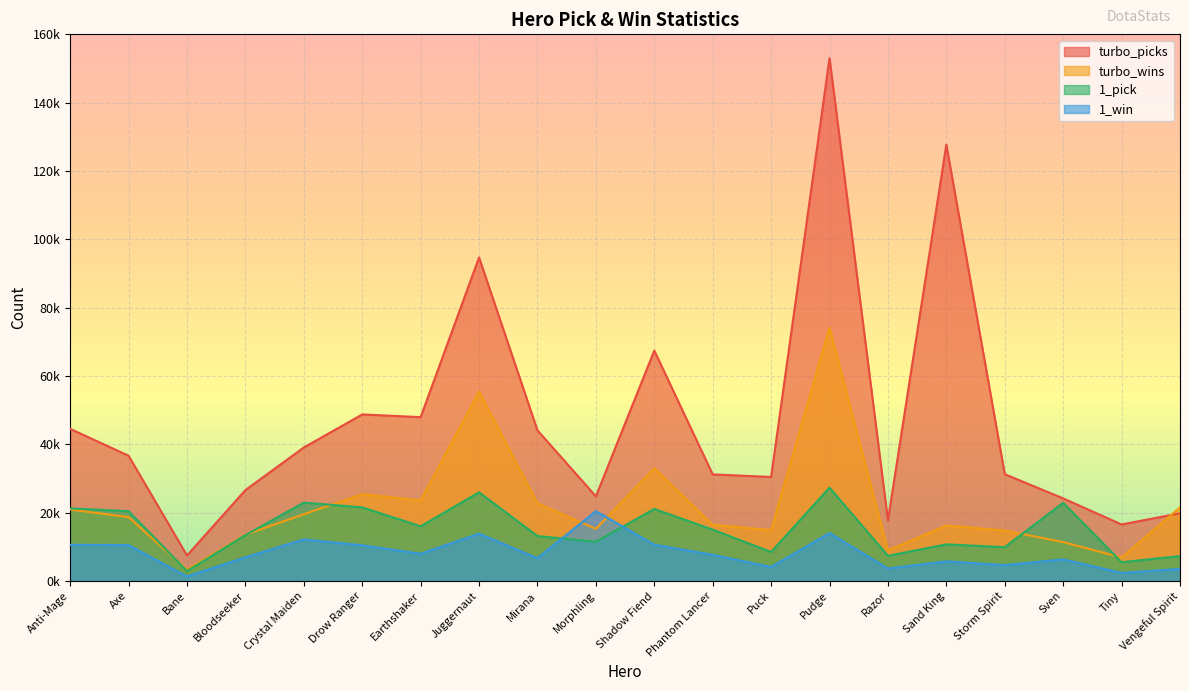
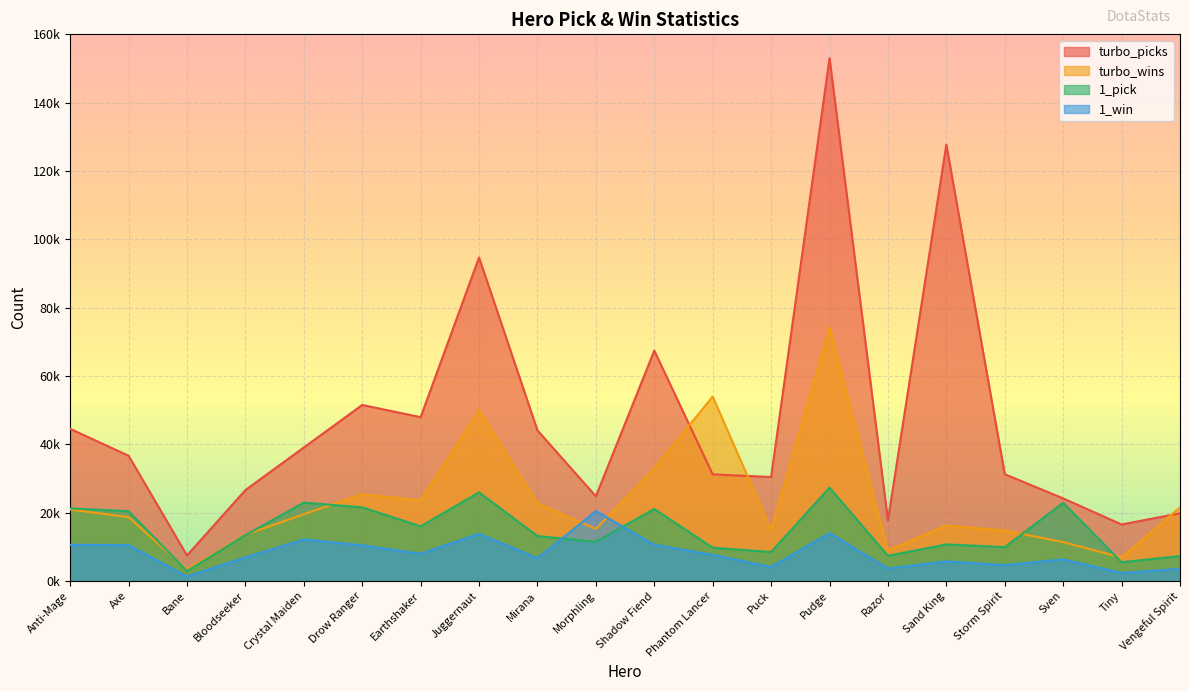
turbo_picks, Drow Ranger: 49000 -> 52000
turbo_wins, Juggernaut: 55000 -> 50000
turbo_wins, Phantom Lancer: 16000 -> 54000
1_pick, Phantom Lancer: 15000 -> 10000
